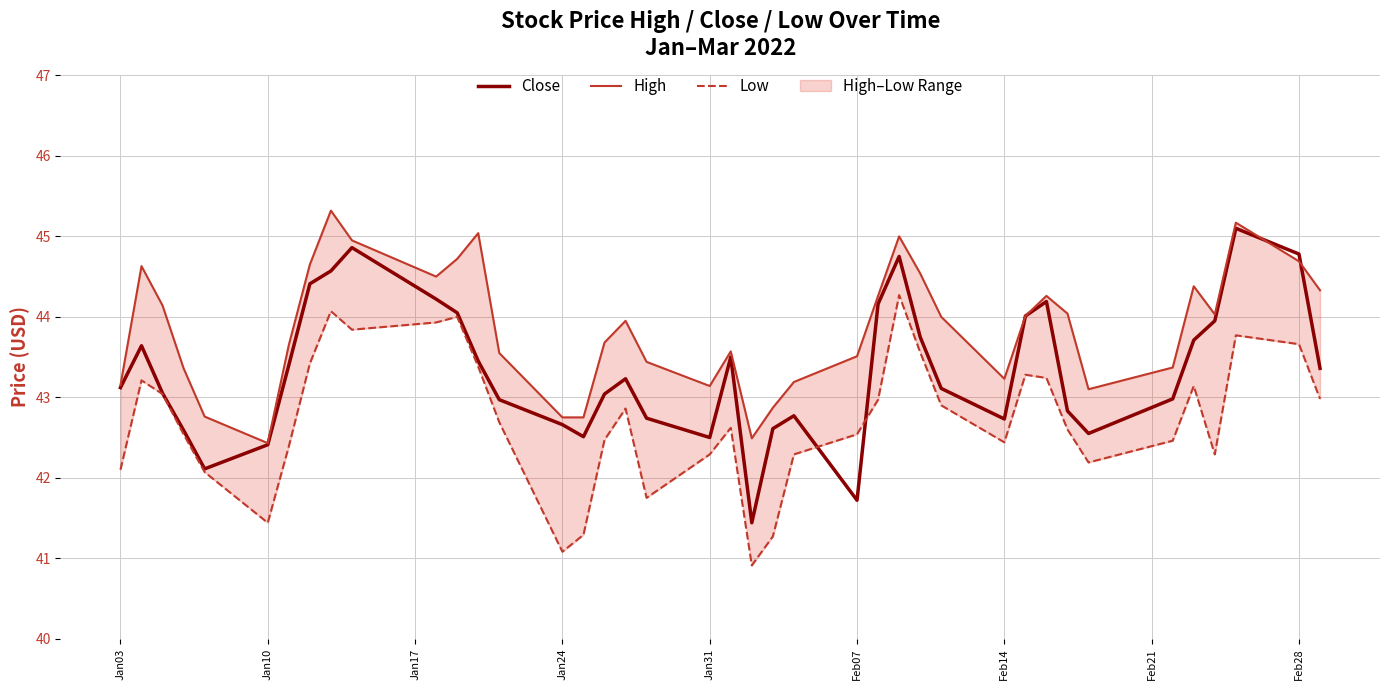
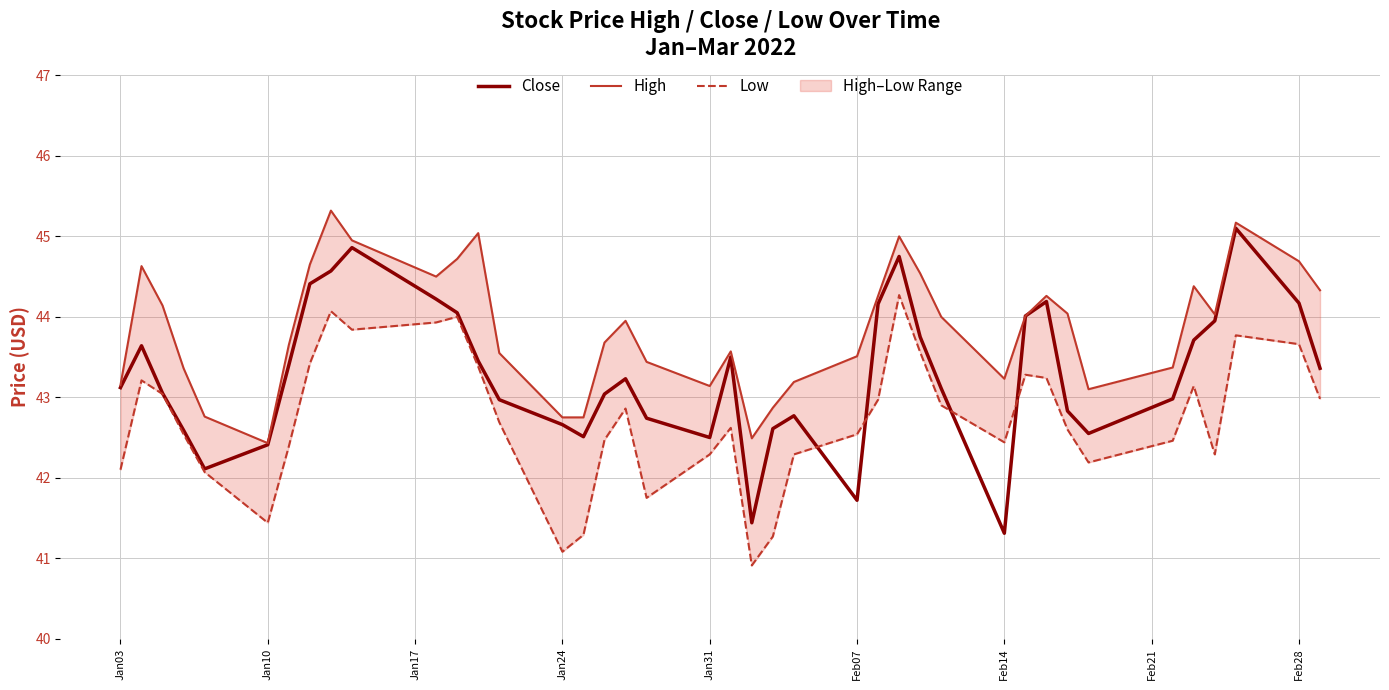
Close, Feb14: 42.7 -> 41.3
Close, Feb28: 44.8 -> 44.2
